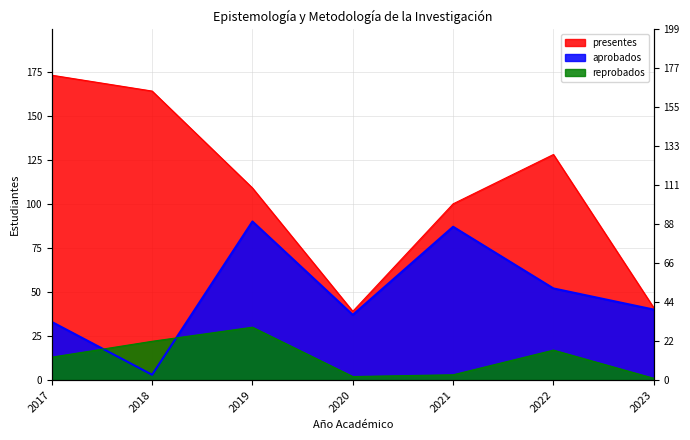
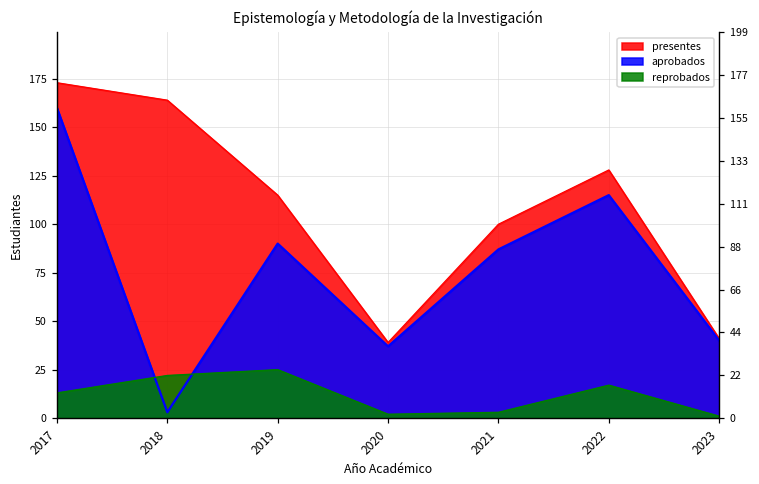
aprobados, 2017: 33 -> 160
presentes, 2019: 109 -> 115
reprobados, 2019: 30 -> 25
aprobados, 2022: 52 -> 115
